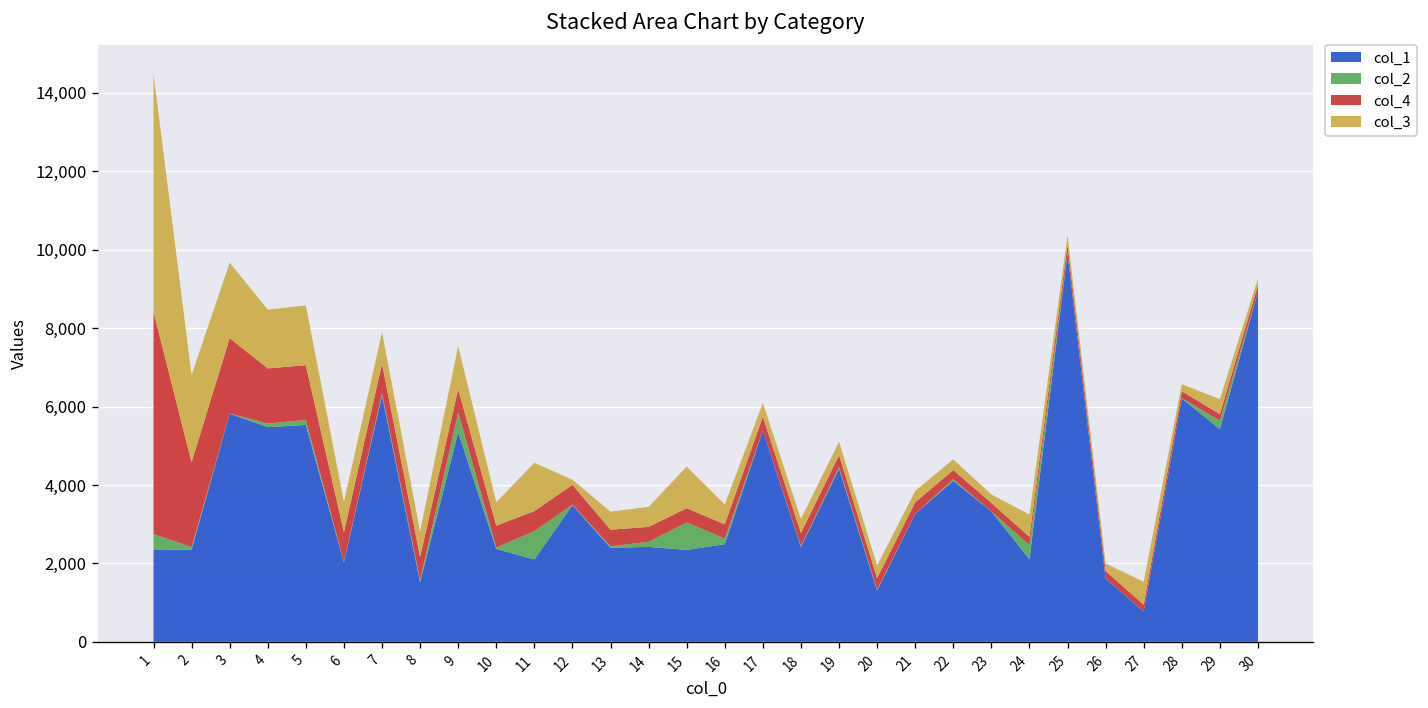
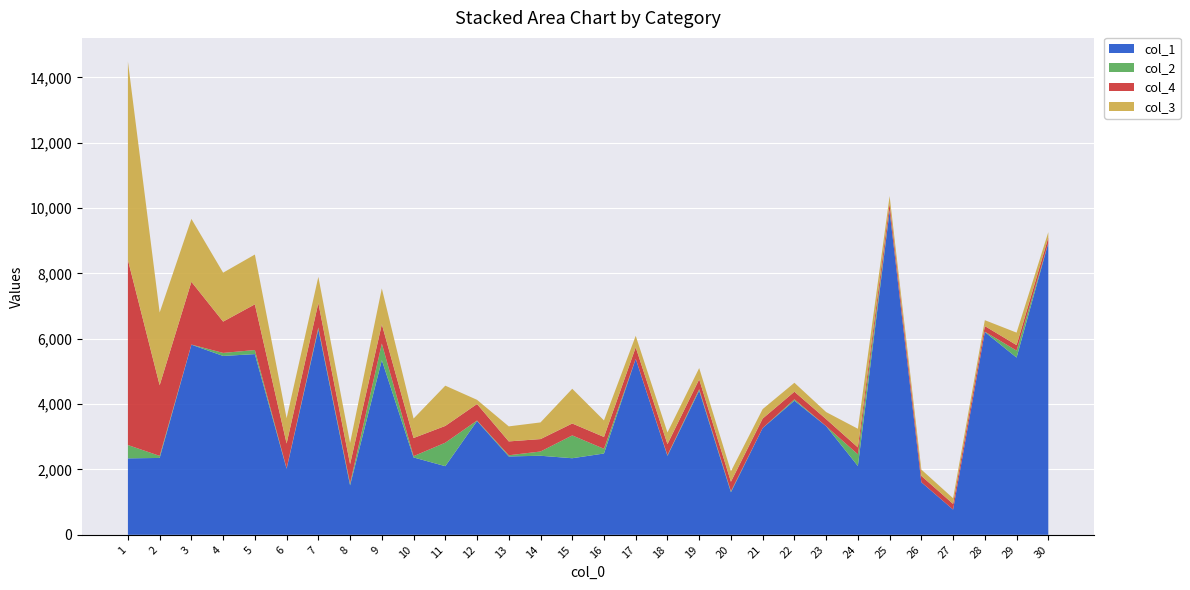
col_4, 4: 1,400 -> 1,000
col_3, 27: 600 -> 200
